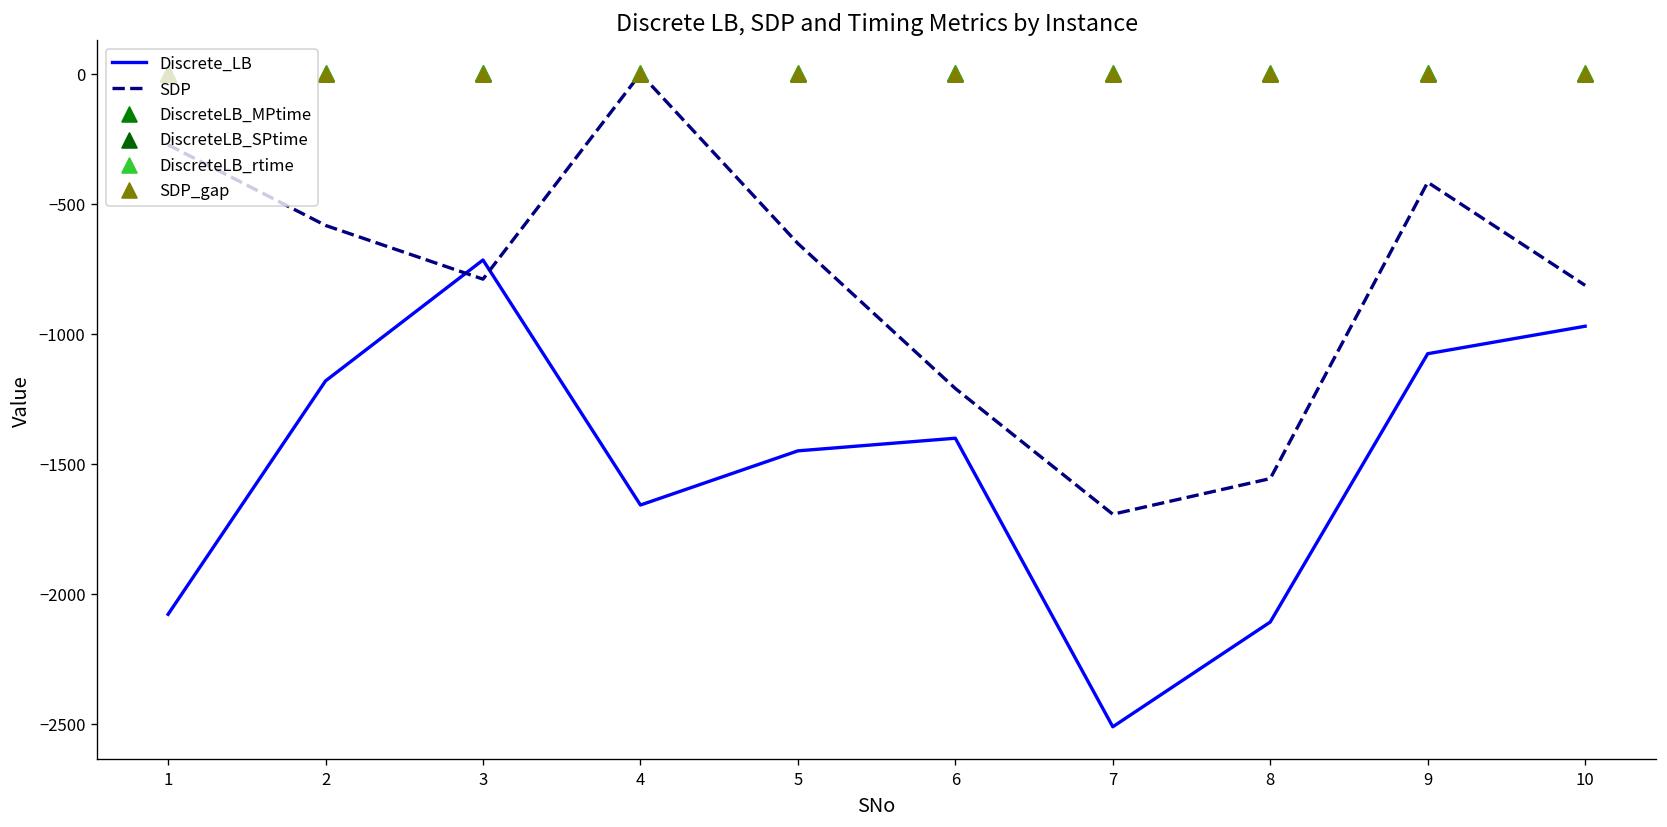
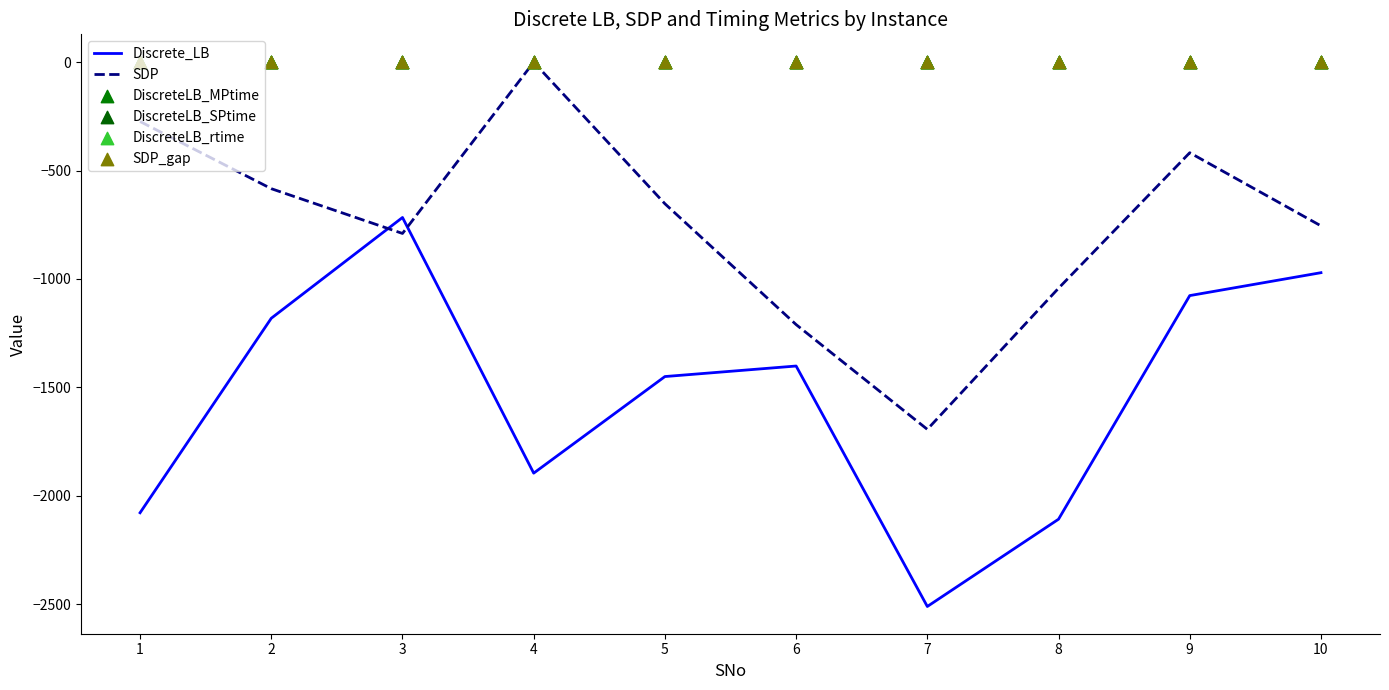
Discrete_LB, 4: -1660 -> -1900
SDP, 8: -1560 -> -1040
SDP, 10: -810 -> -760
